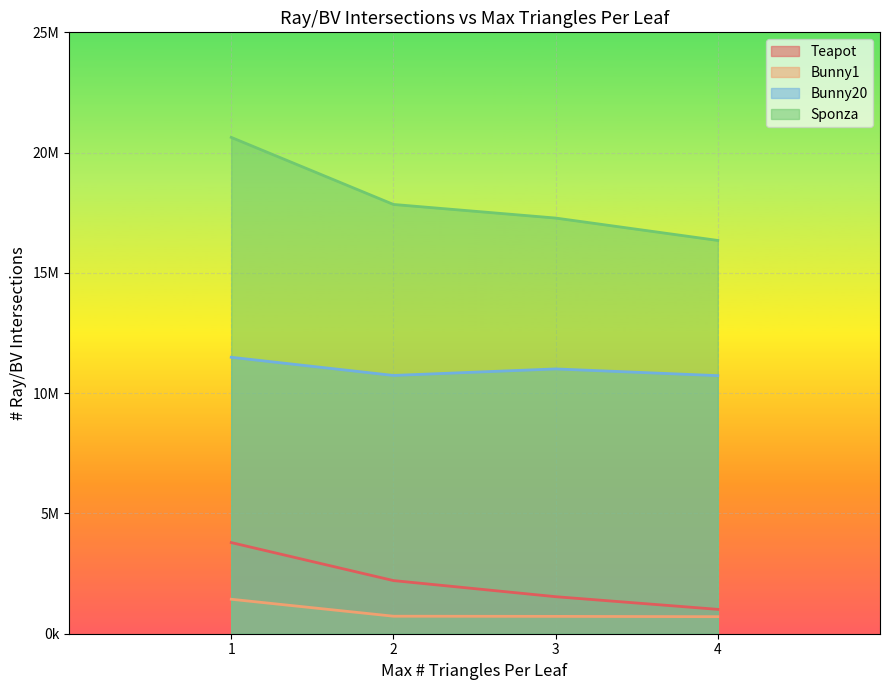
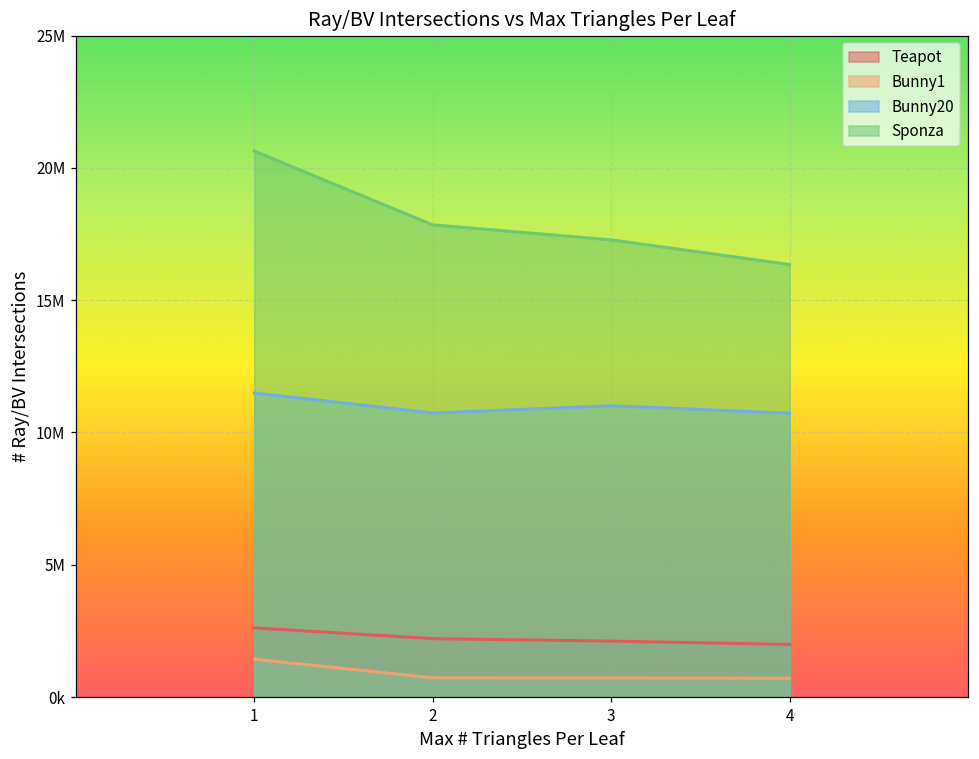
Teapot, 1: 3800000 -> 2600000
Teapot, 3: 1500000 -> 2100000
Teapot, 4: 1000000 -> 2000000
